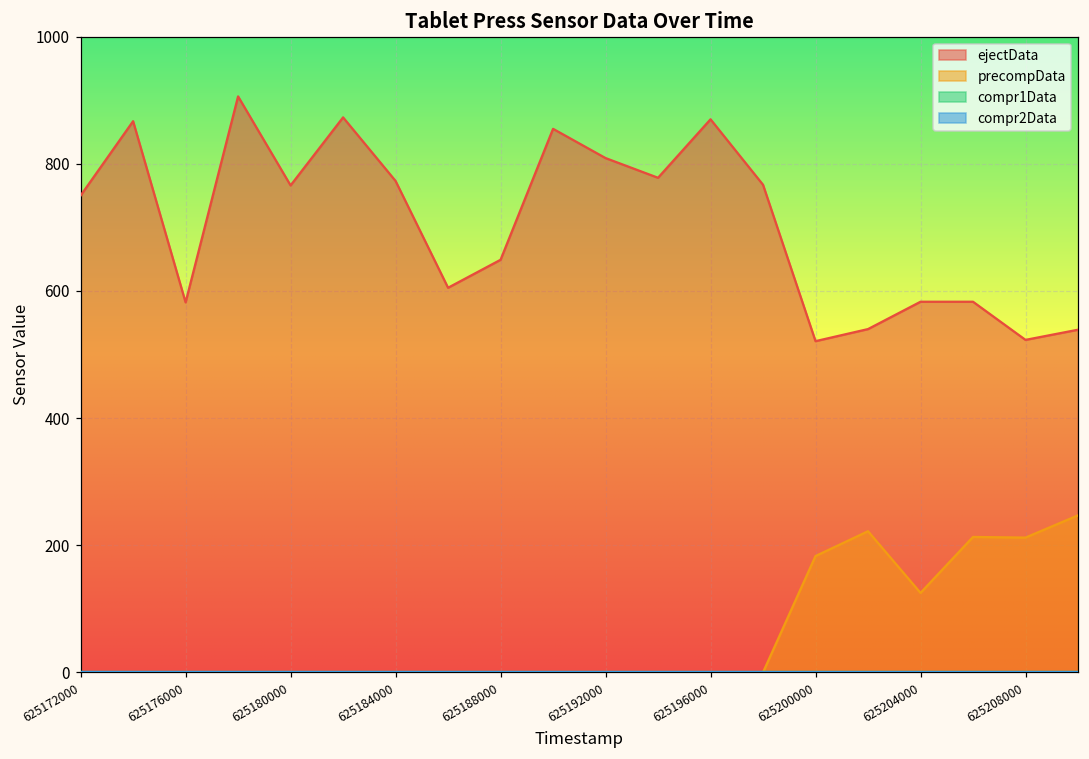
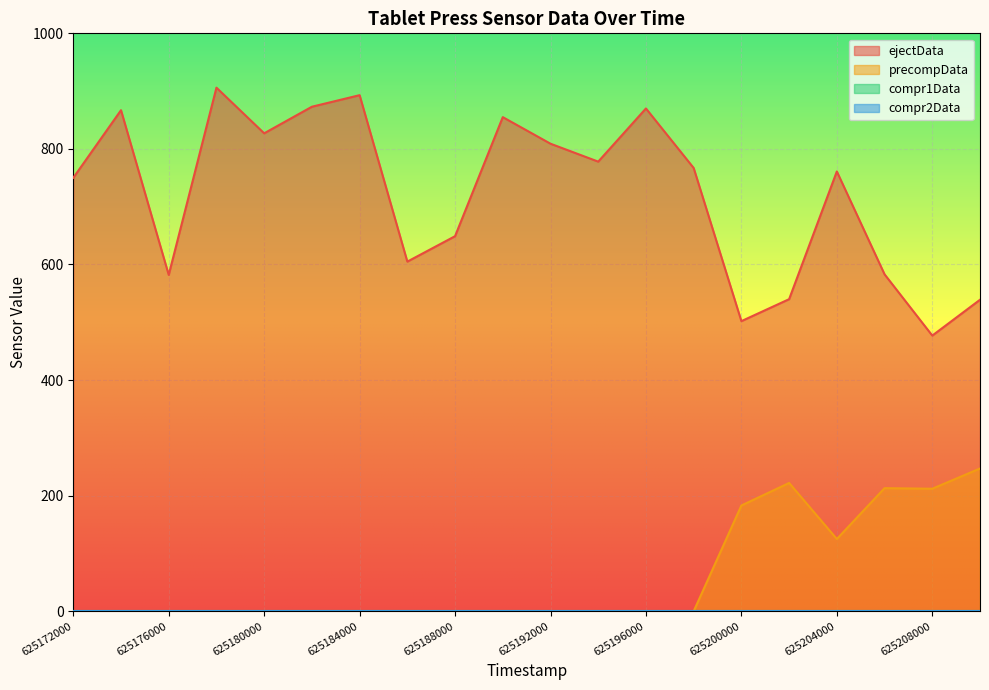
ejectData, 625180000: 770 -> 830
ejectData, 625184000: 770 -> 890
ejectData, 625200000: 520 -> 500
ejectData, 625204000: 580 -> 760
ejectData, 625208000: 520 -> 480
